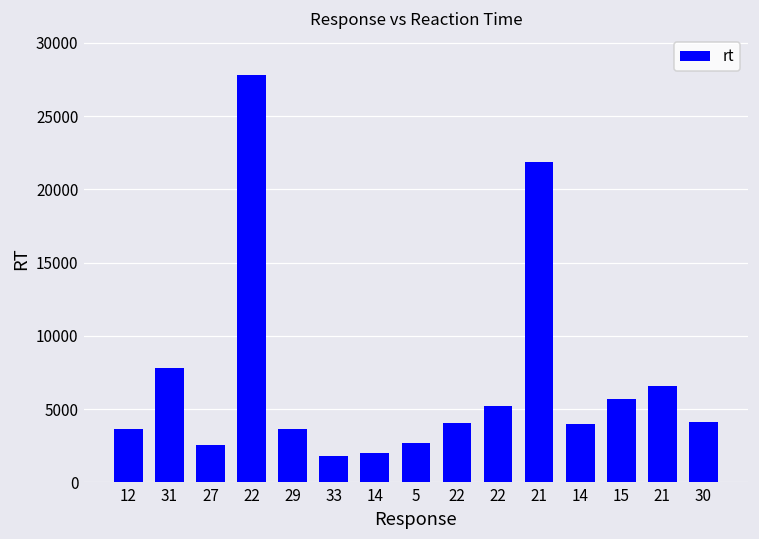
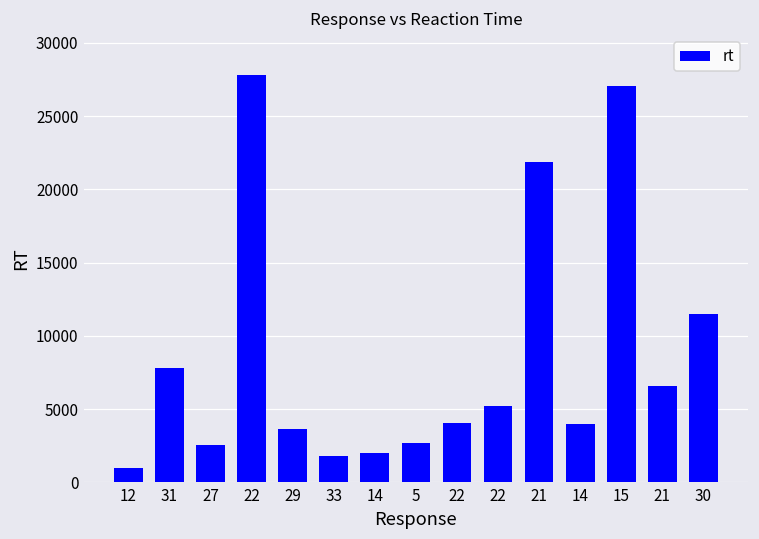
12: 3600 -> 1000
15: 5700 -> 27000
30: 4100 -> 11500
